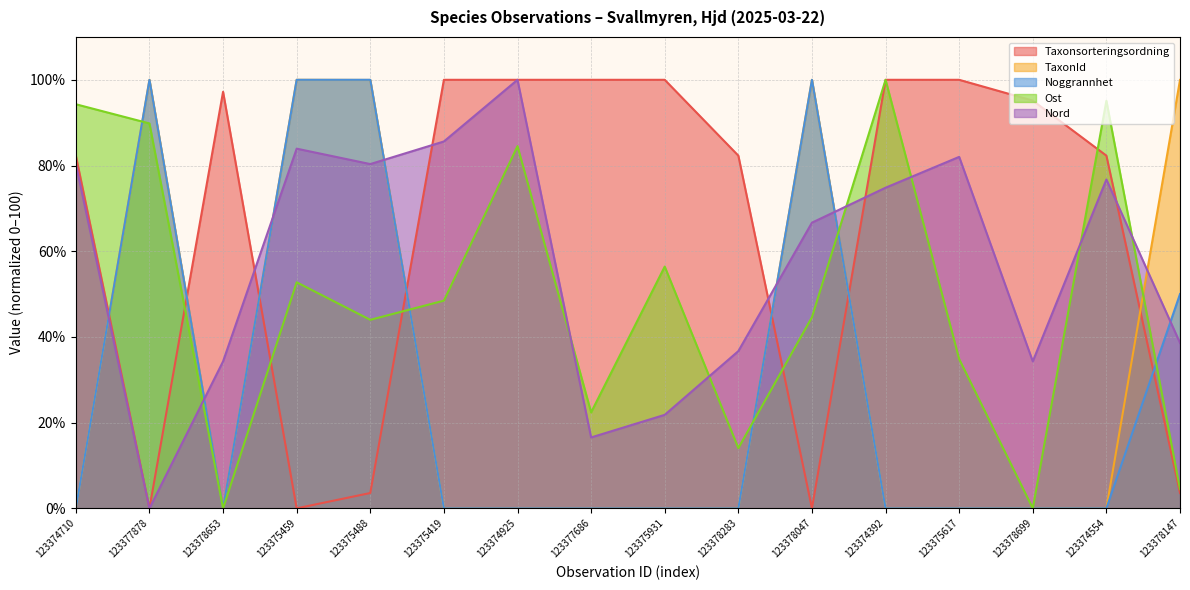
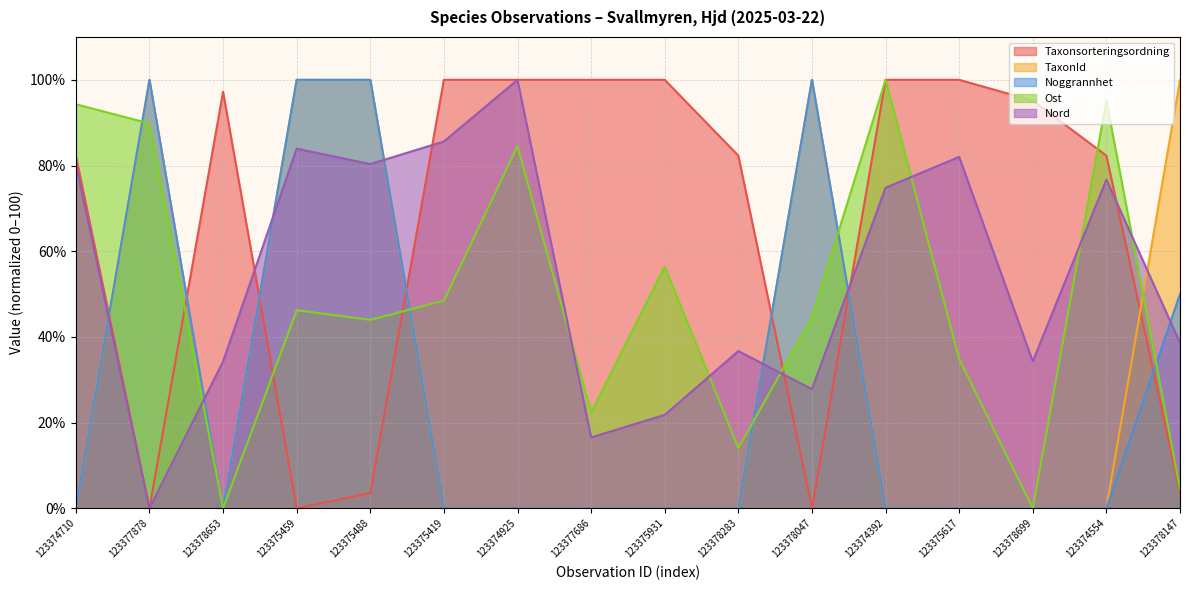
Ost, 123375459: 53% -> 46%
Nord, 123378047: 67% -> 28%
